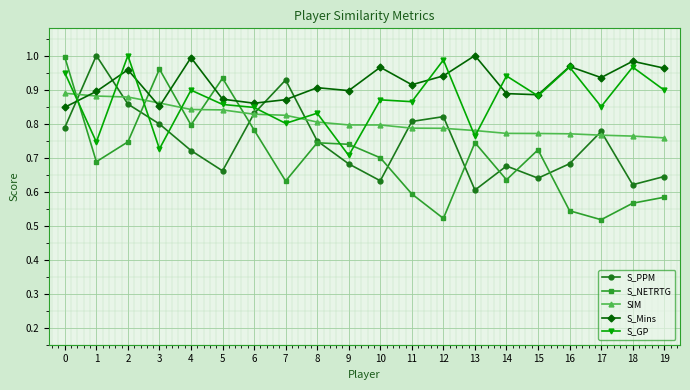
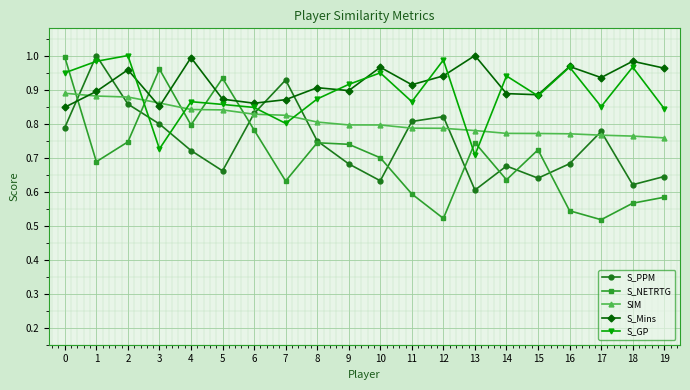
S_GP, 1: 0.75 -> 0.98
S_GP, 4: 0.90 -> 0.86
S_GP, 8: 0.83 -> 0.87
S_GP, 9: 0.71 -> 0.92
S_GP, 10: 0.87 -> 0.95
S_GP, 13: 0.76 -> 0.71
S_GP, 19: 0.90 -> 0.84
